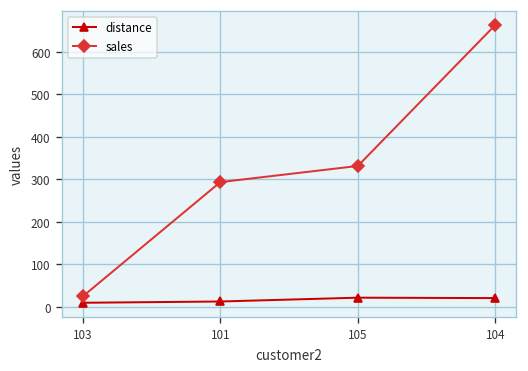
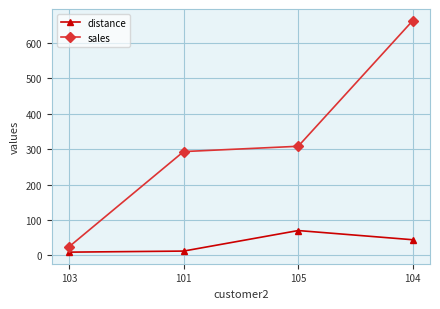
distance, 105: 20 -> 70
sales, 105: 330 -> 310
distance, 104: 20 -> 40
